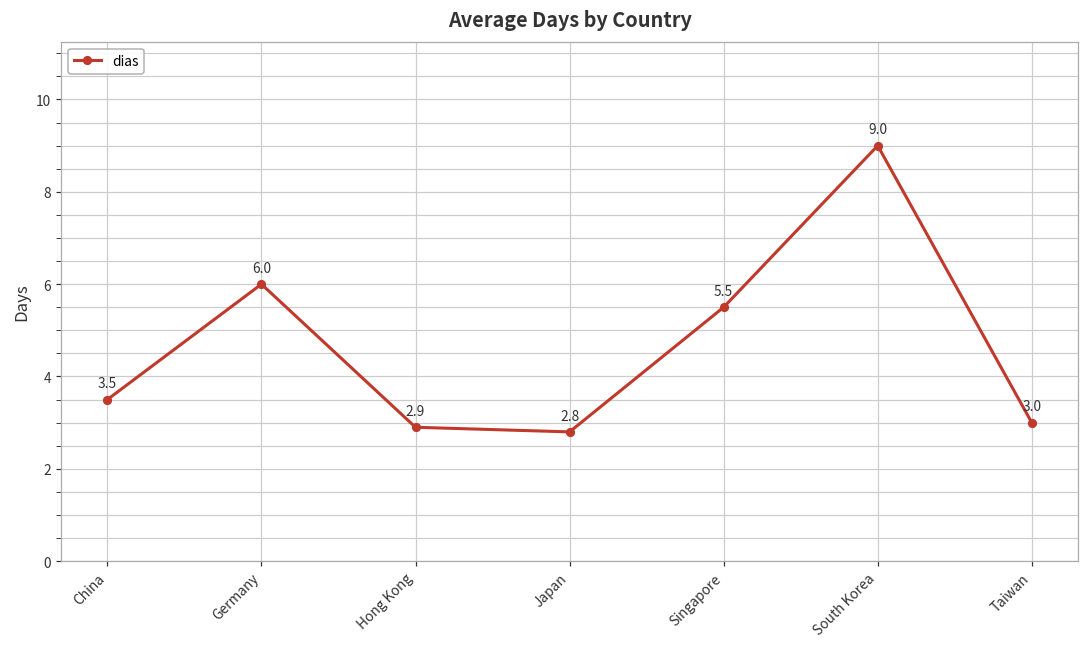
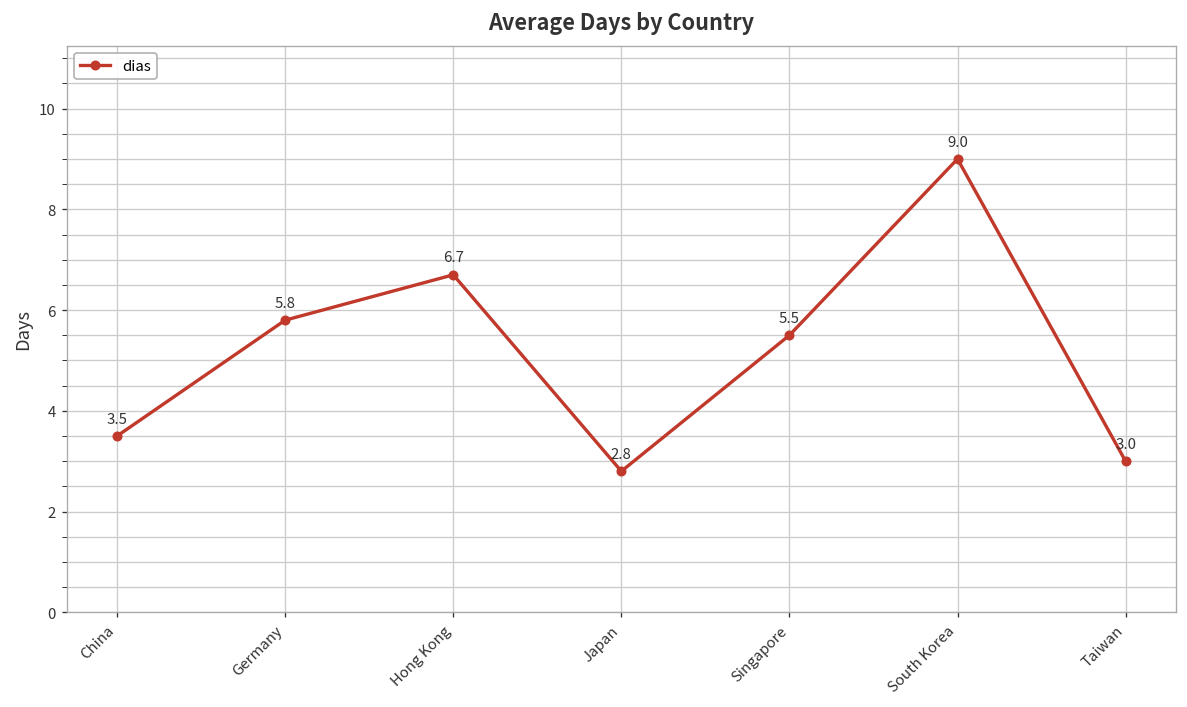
Germany: 6.0 -> 5.8
Hong Kong: 2.9 -> 6.7
